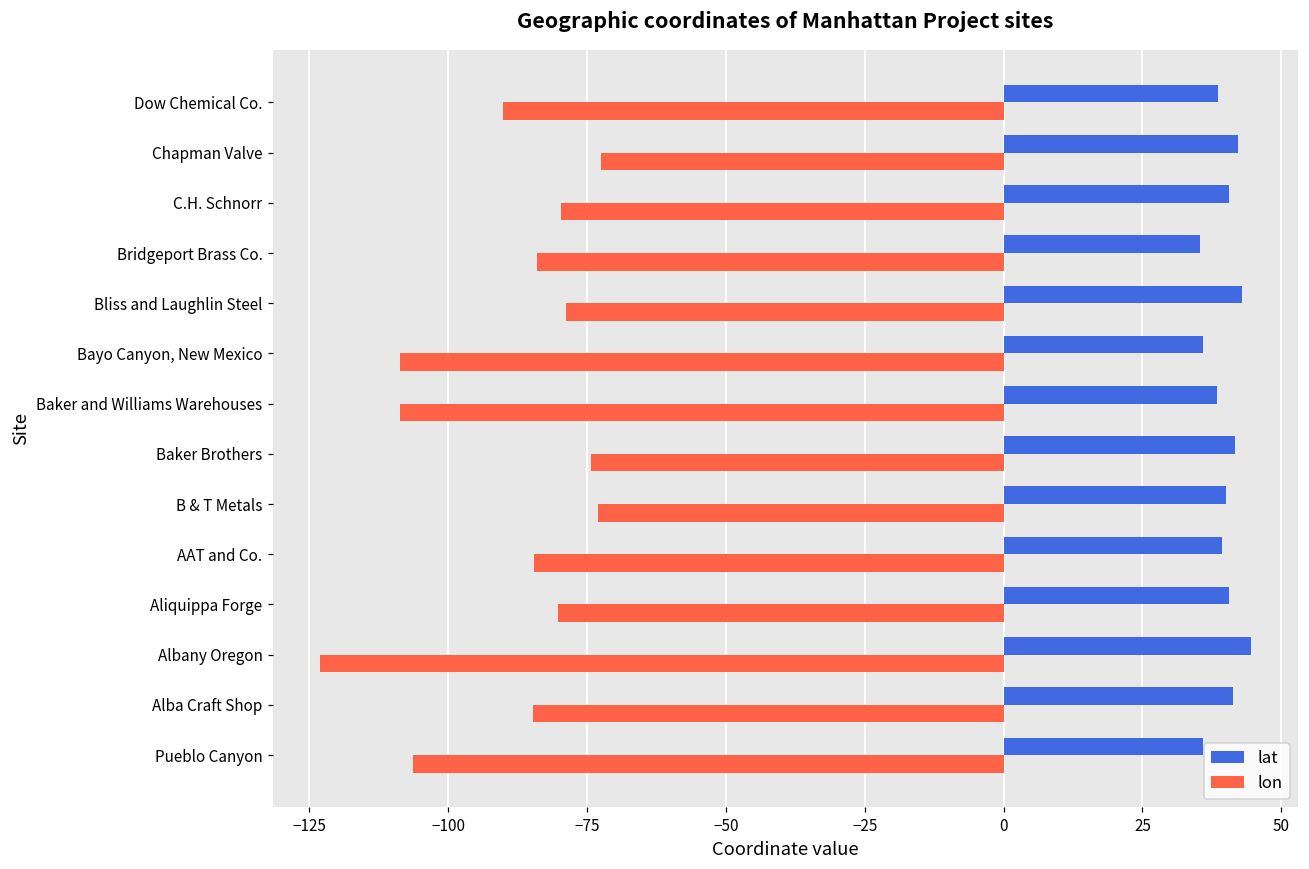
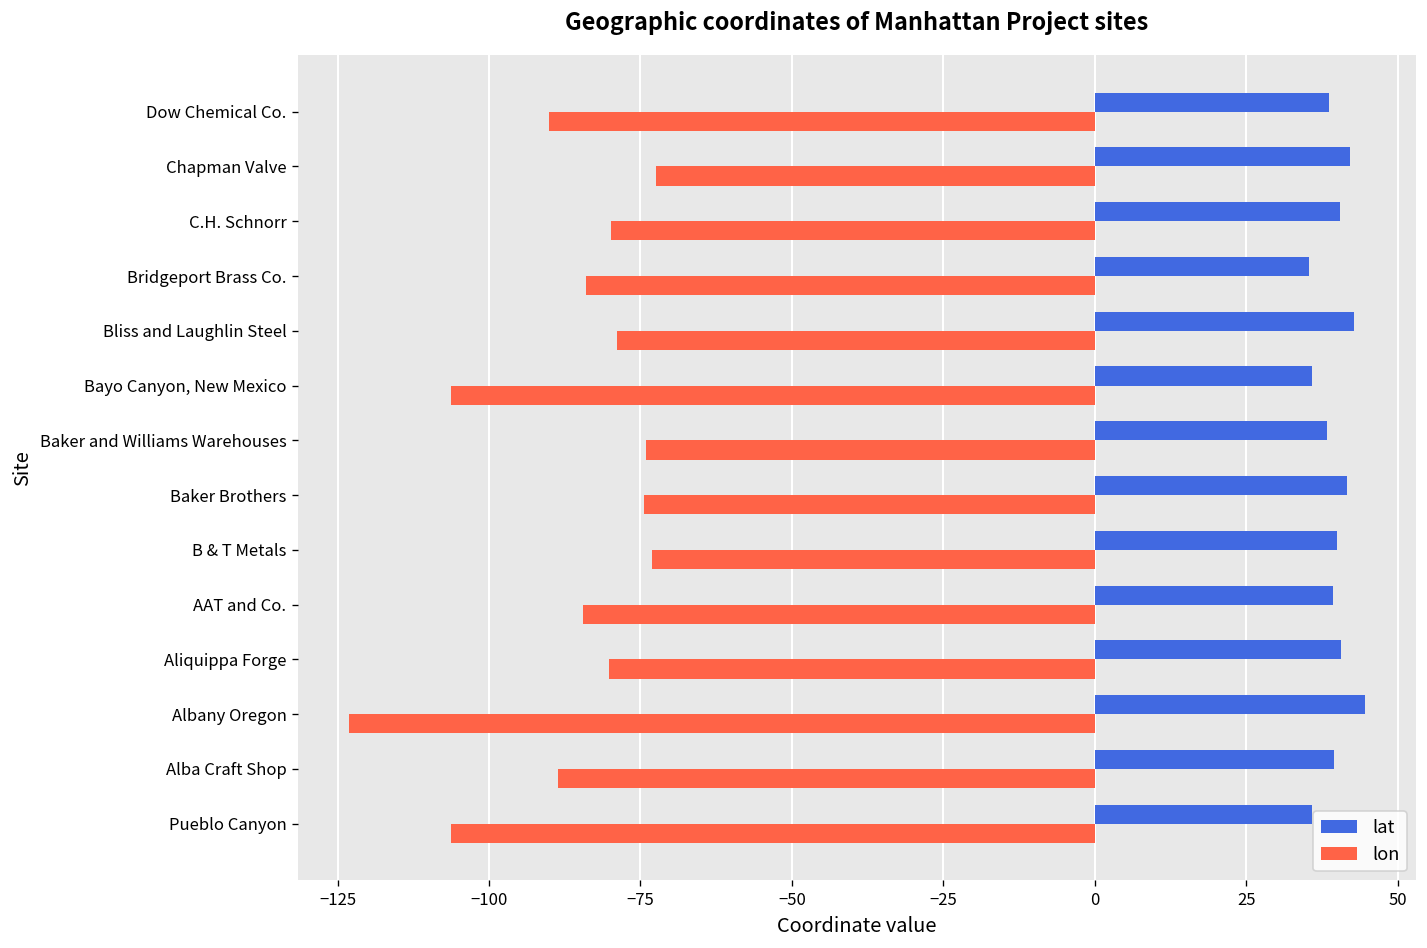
lon, Bayo Canyon, New Mexico: -109 -> -106
lon, Baker and Williams Warehouses: -109 -> -74
lat, Alba Craft Shop: 41 -> 40
lon, Alba Craft Shop: -85 -> -89
